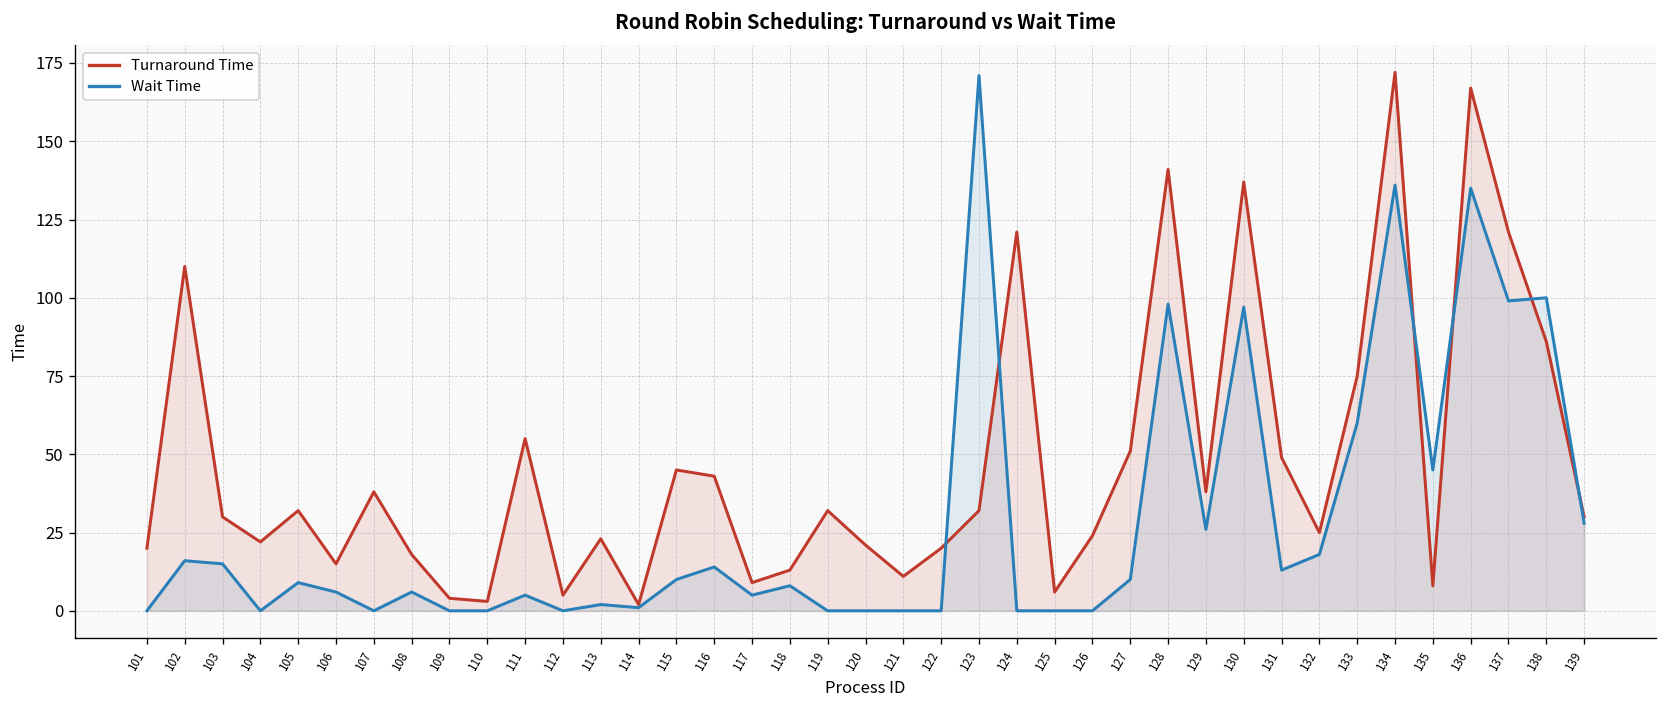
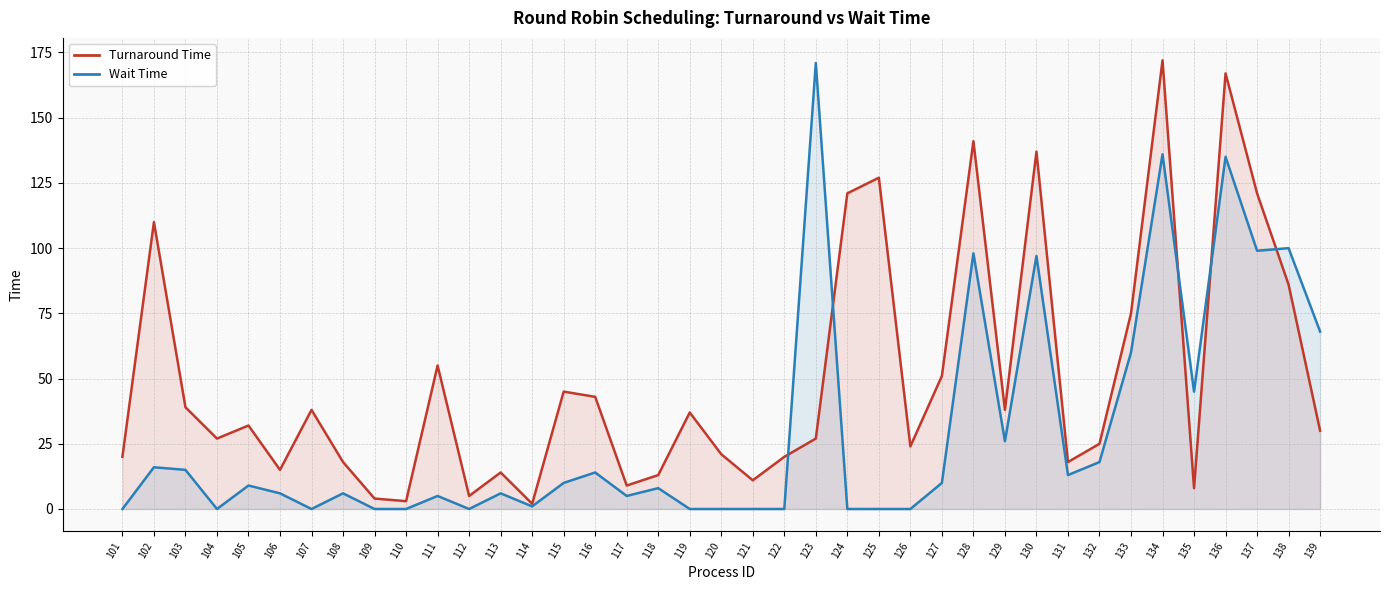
Turnaround Time, 103: 30 -> 39
Turnaround Time, 104: 22 -> 27
Turnaround Time, 113: 23 -> 14
Wait Time, 113: 2 -> 6
Turnaround Time, 119: 32 -> 37
Turnaround Time, 123: 32 -> 27
Turnaround Time, 125: 6 -> 127
Turnaround Time, 131: 49 -> 18
Wait Time, 139: 28 -> 68
